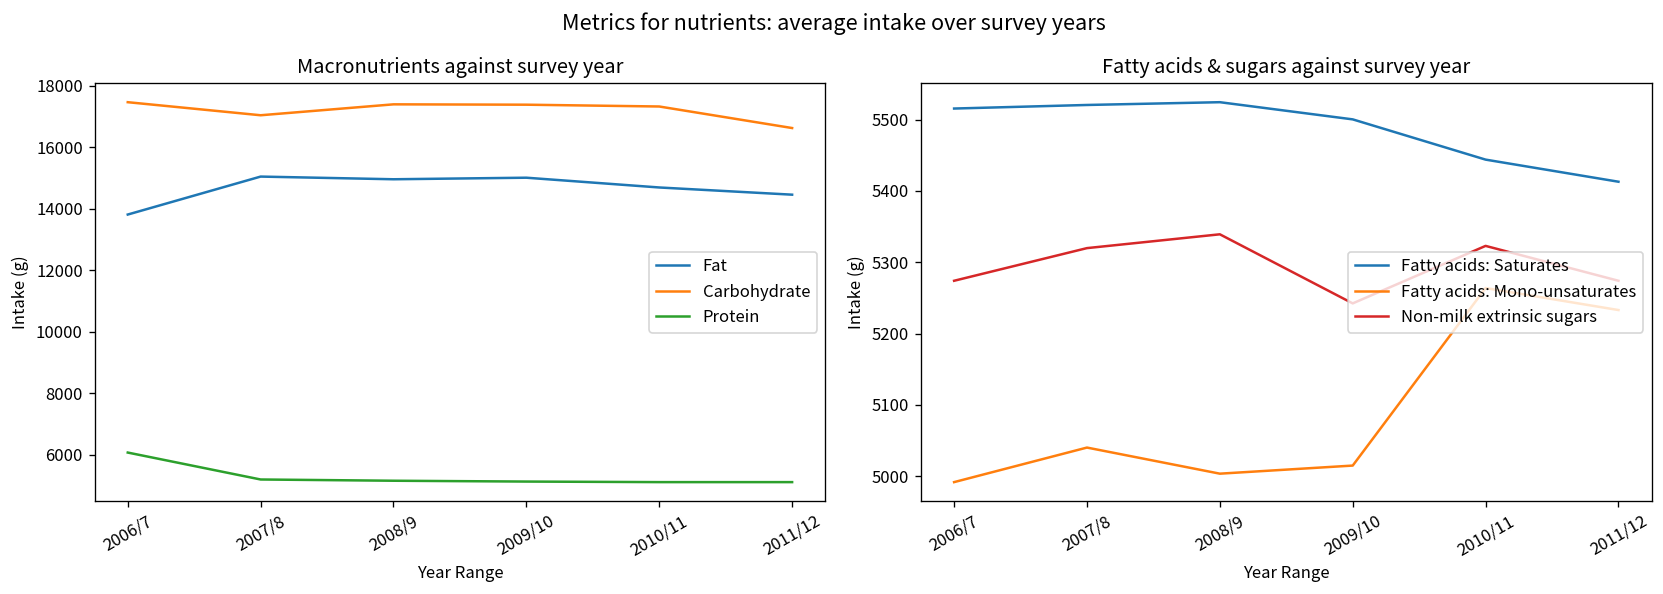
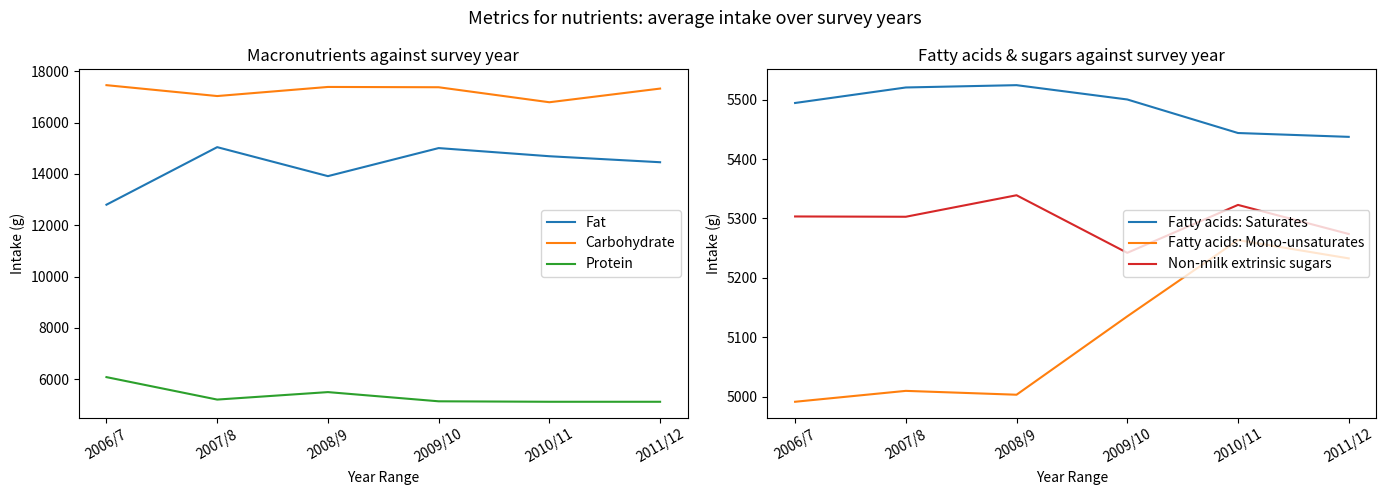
Macronutrients against survey year, Fat, 2006/7: 13800 -> 12800
Macronutrients against survey year, Fat, 2008/9: 15000 -> 13900
Macronutrients against survey year, Protein, 2008/9: 5200 -> 5500
Macronutrients against survey year, Carbohydrate, 2010/11: 17300 -> 16800
Macronutrients against survey year, Carbohydrate, 2011/12: 16600 -> 17300
Fatty acids & sugars against survey year, Fatty acids: Saturates, 2006/7: 5520 -> 5490
Fatty acids & sugars against survey year, Non-milk extrinsic sugars, 2006/7: 5270 -> 5300
Fatty acids & sugars against survey year, Fatty acids: Mono-unsaturates, 2007/8: 5040 -> 5010
Fatty acids & sugars against survey year, Non-milk extrinsic sugars, 2007/8: 5320 -> 5300
Fatty acids & sugars against survey year, Fatty acids: Mono-unsaturates, 2009/10: 5010 -> 5140
Fatty acids & sugars against survey year, Fatty acids: Saturates, 2011/12: 5410 -> 5440
